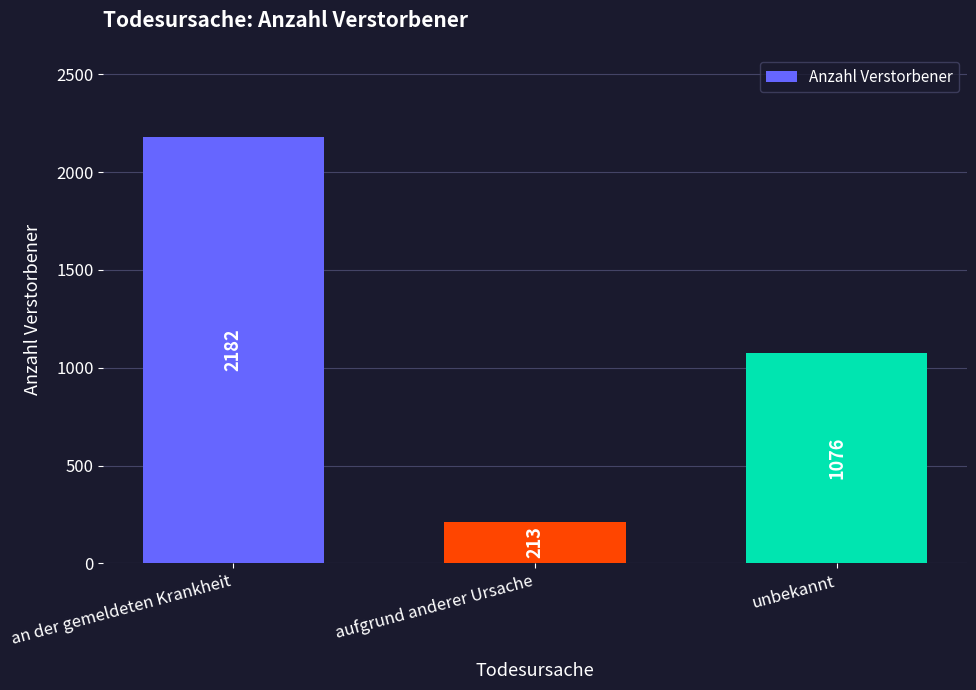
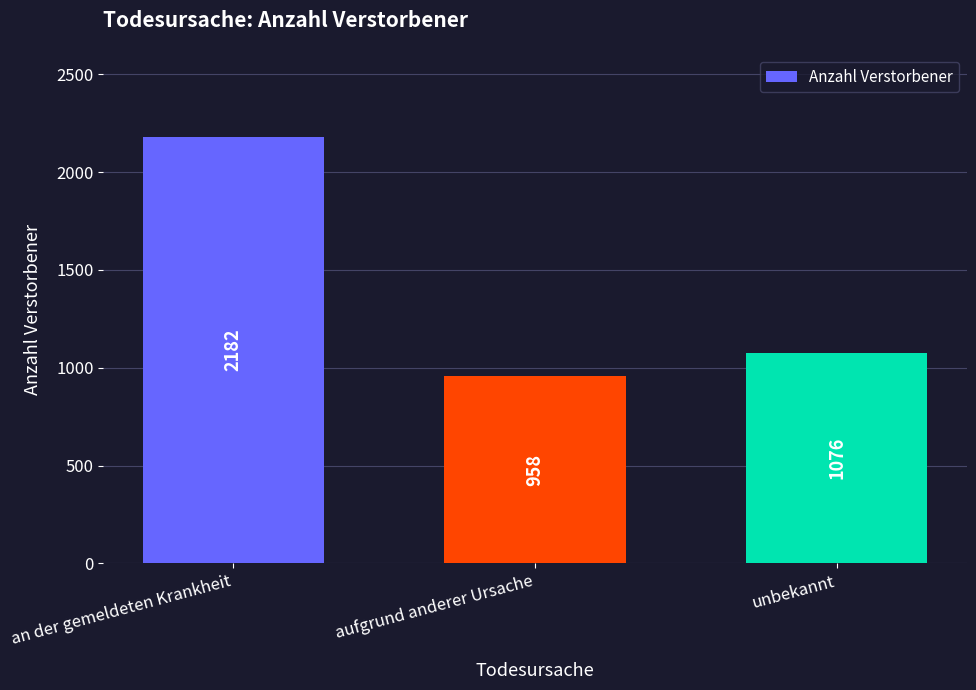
aufgrund anderer Ursache: 213 -> 958
